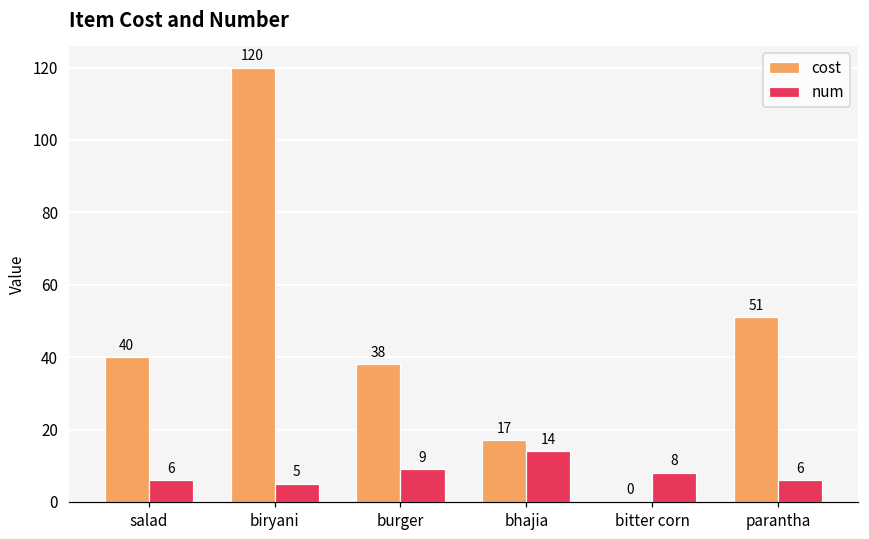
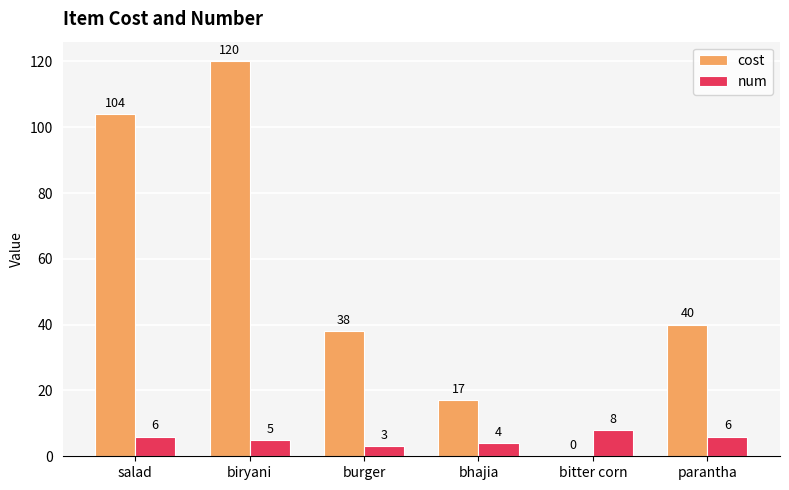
cost, salad: 40 -> 104
num, burger: 9 -> 3
num, bhajia: 14 -> 4
cost, parantha: 51 -> 40
